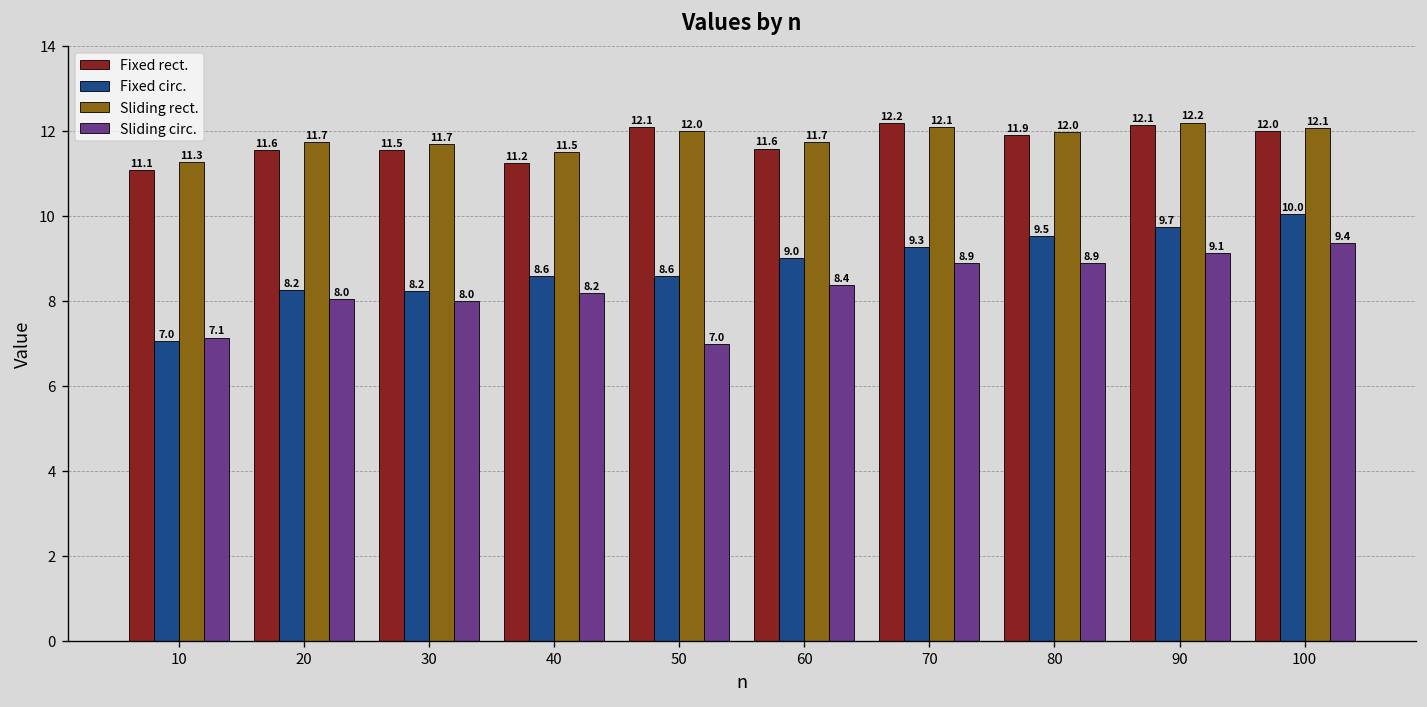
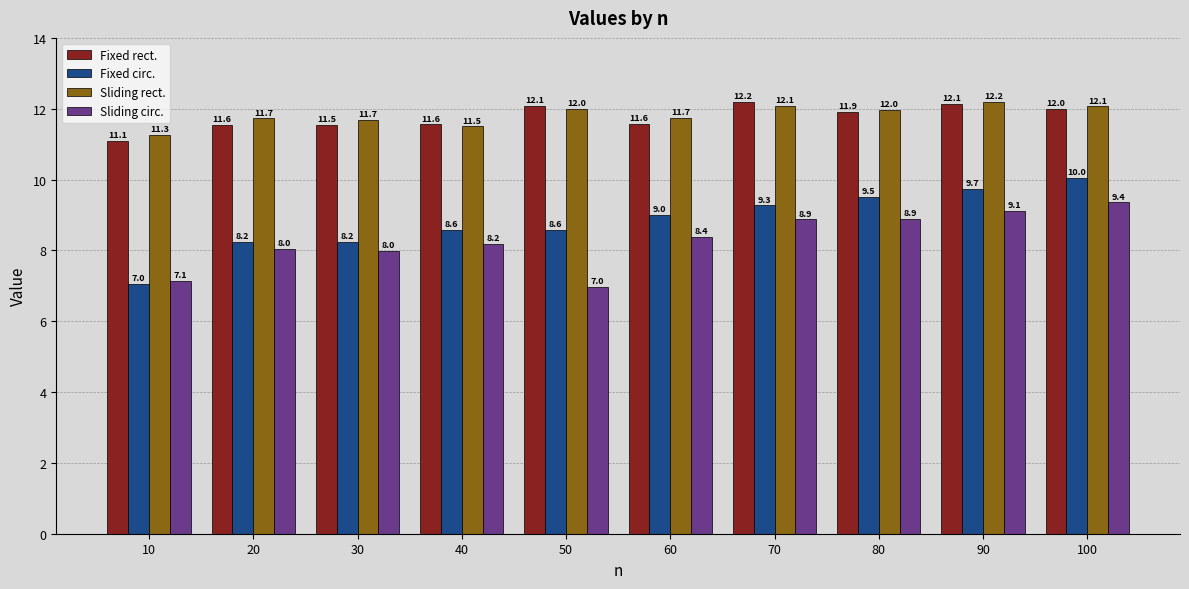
Fixed rect., 40: 11.2 -> 11.6
